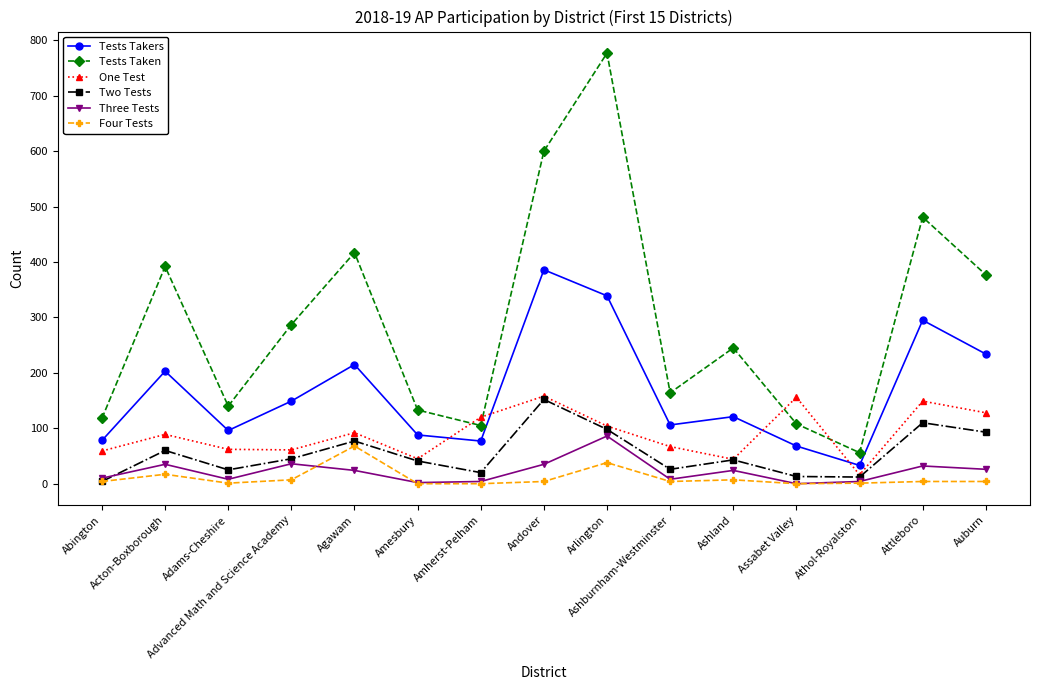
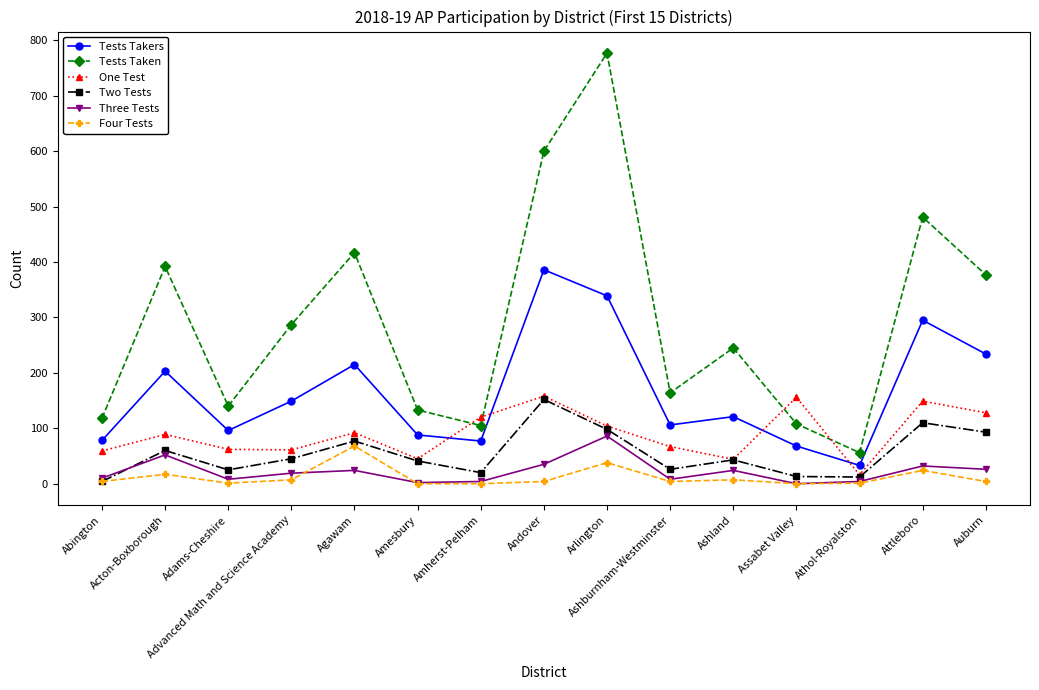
Three Tests, Acton-Boxborough: 40 -> 50
Three Tests, Advanced Math and Science Academy: 40 -> 20
Four Tests, Attleboro: 0 -> 20
